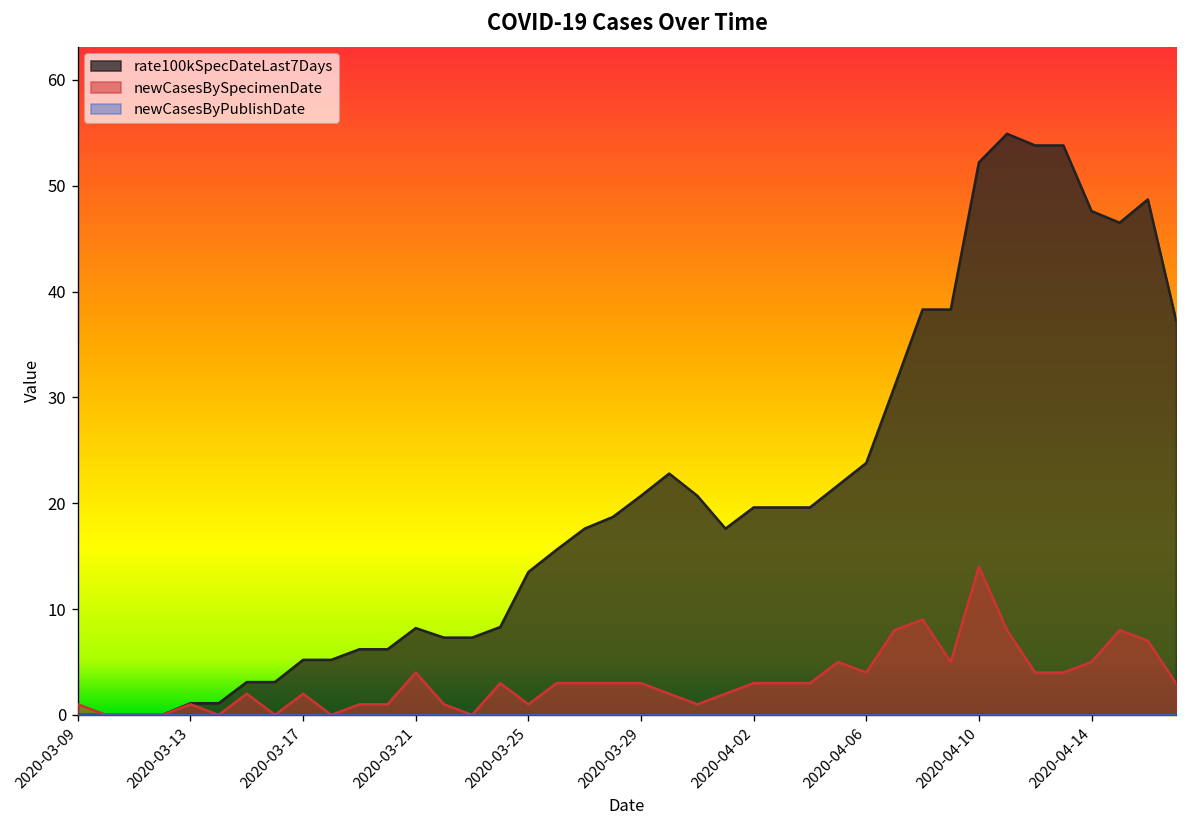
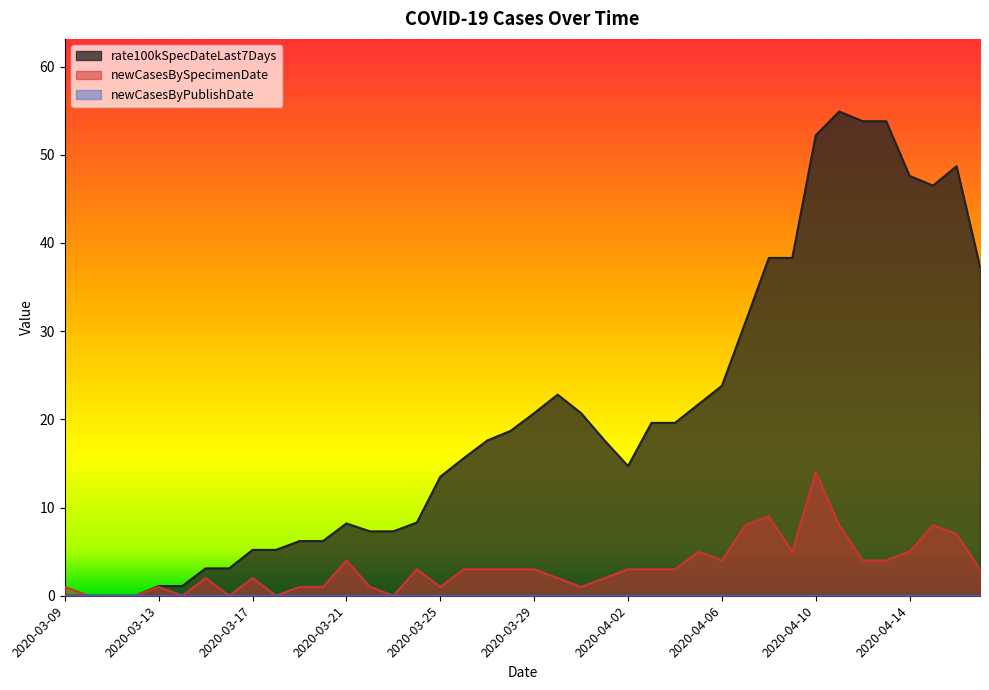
rate100kSpecDateLast7Days, 2020-04-02: 20 -> 15
